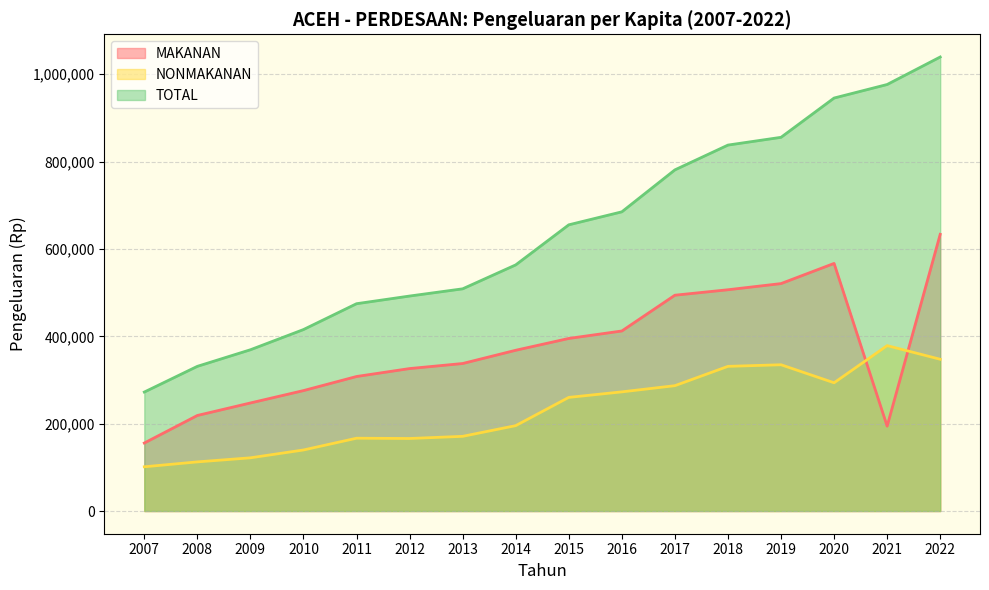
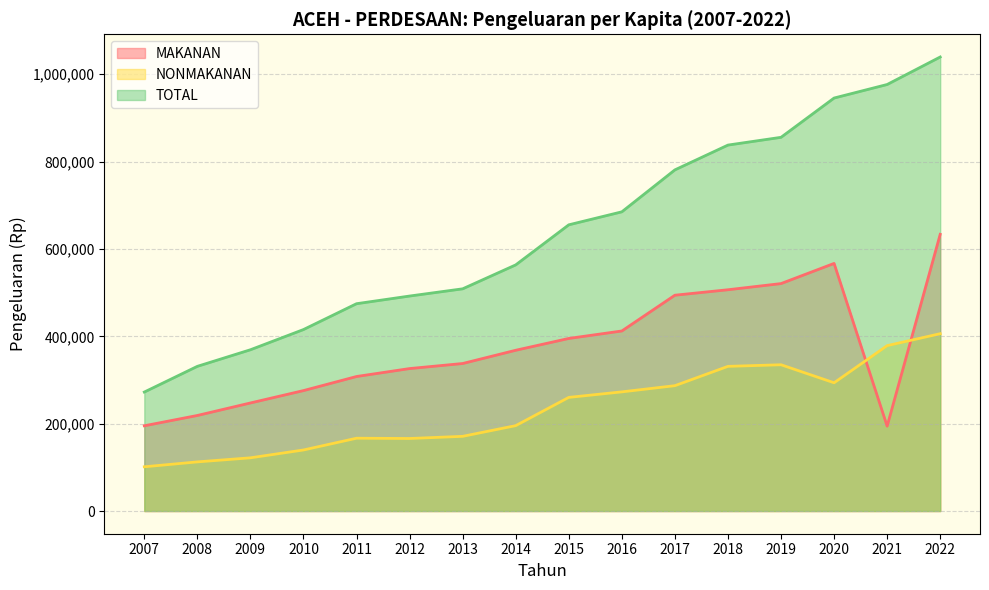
MAKANAN, 2007: 160,000 -> 200,000
NONMAKANAN, 2022: 350,000 -> 410,000
